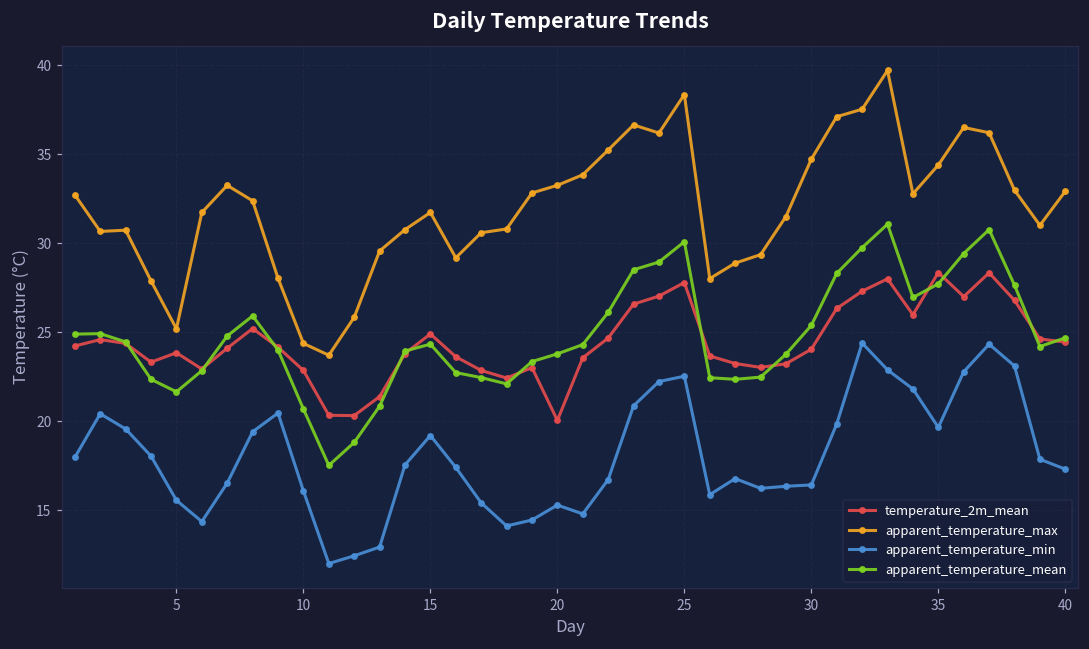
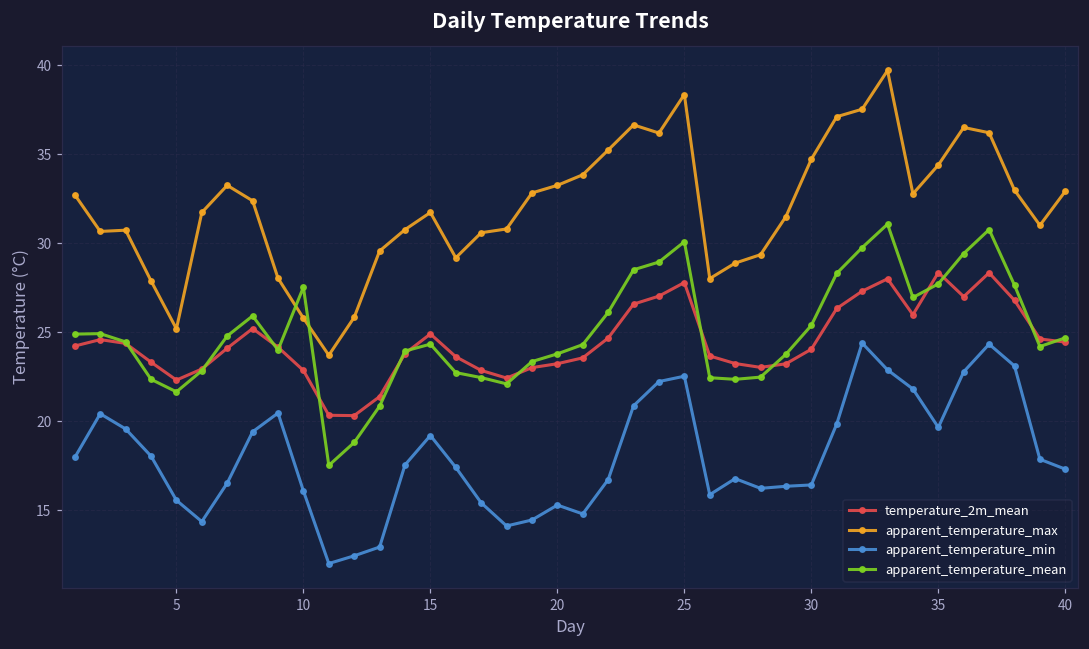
temperature_2m_mean, 5: 23.8 -> 22.3
apparent_temperature_max, 10: 24.4 -> 25.8
apparent_temperature_mean, 10: 20.7 -> 27.5
temperature_2m_mean, 20: 20.0 -> 23.2
